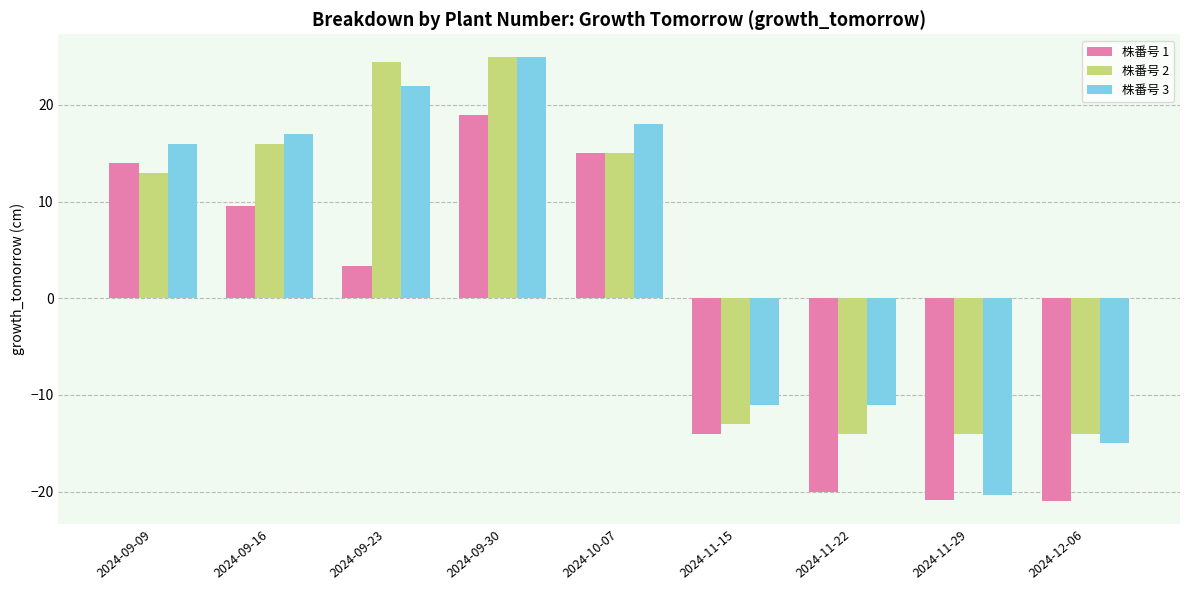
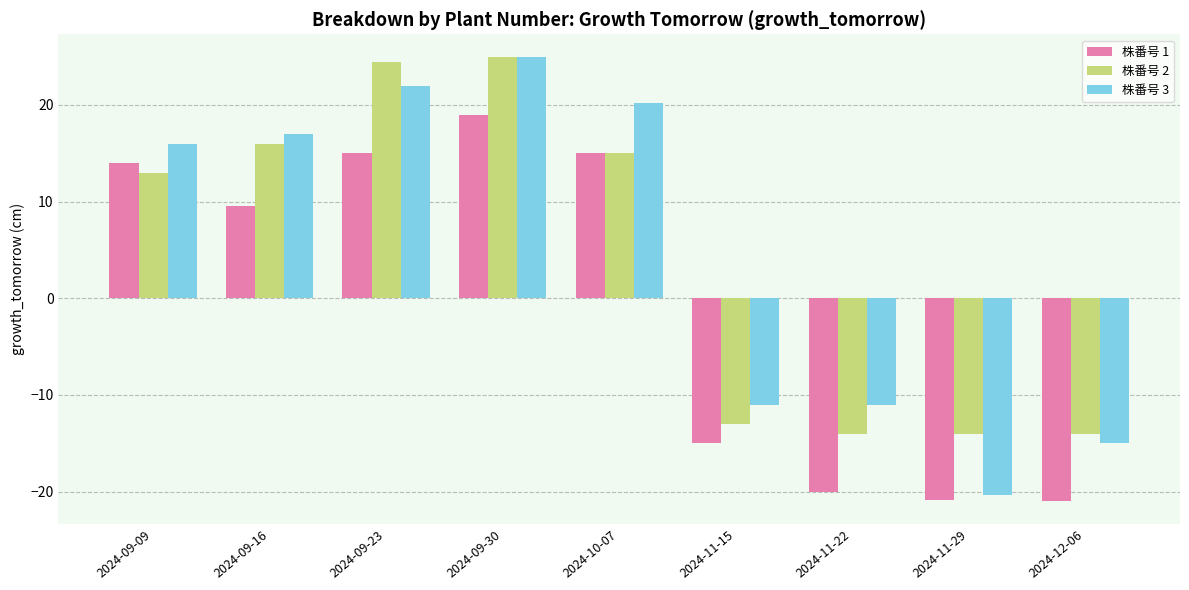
株番号 1, 2024-09-23: 3 -> 15
株番号 3, 2024-10-07: 18 -> 20
株番号 1, 2024-11-15: -14 -> -15
